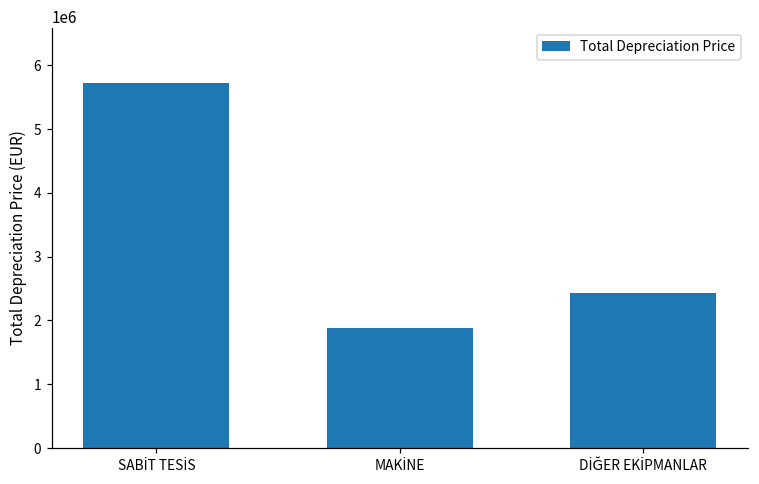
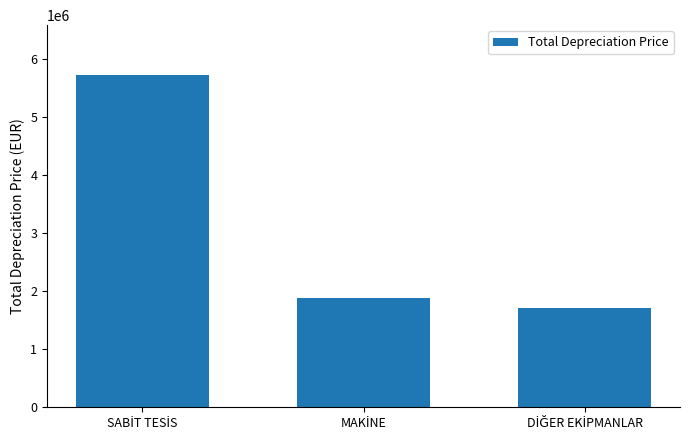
DİĞER EKİPMANLAR: 2400000 -> 1700000
